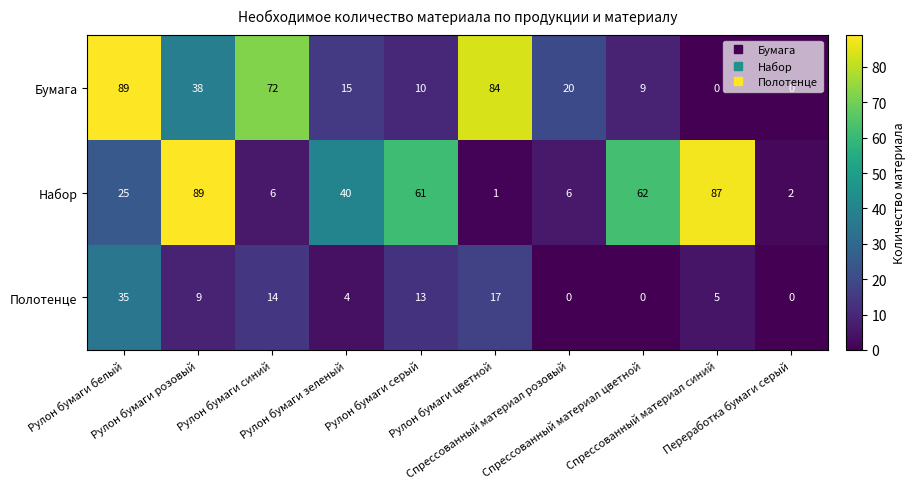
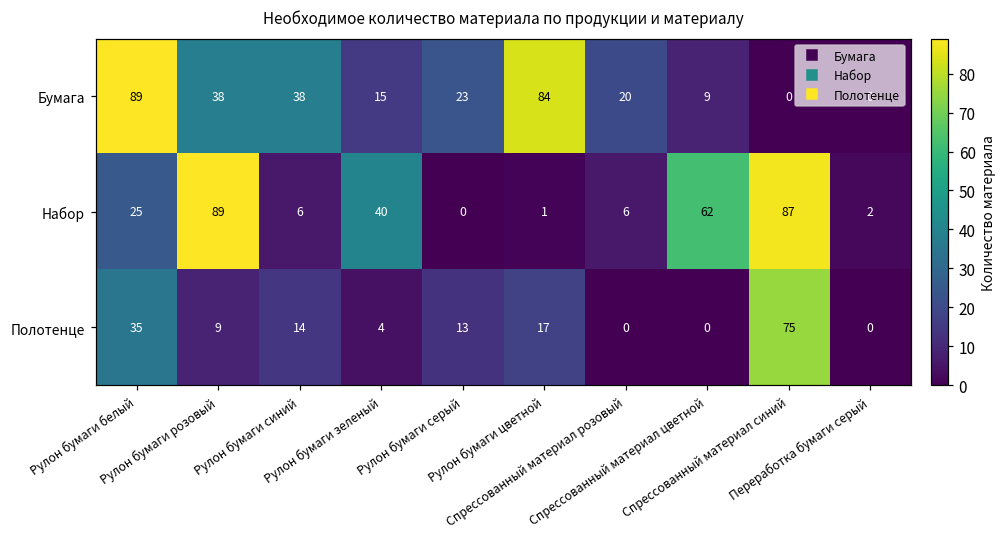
Бумага, Рулон бумаги синий: 72 -> 38
Бумага, Рулон бумаги серый: 10 -> 23
Набор, Рулон бумаги серый: 61 -> 0
Полотенце, Спрессованный материал синий: 5 -> 75
